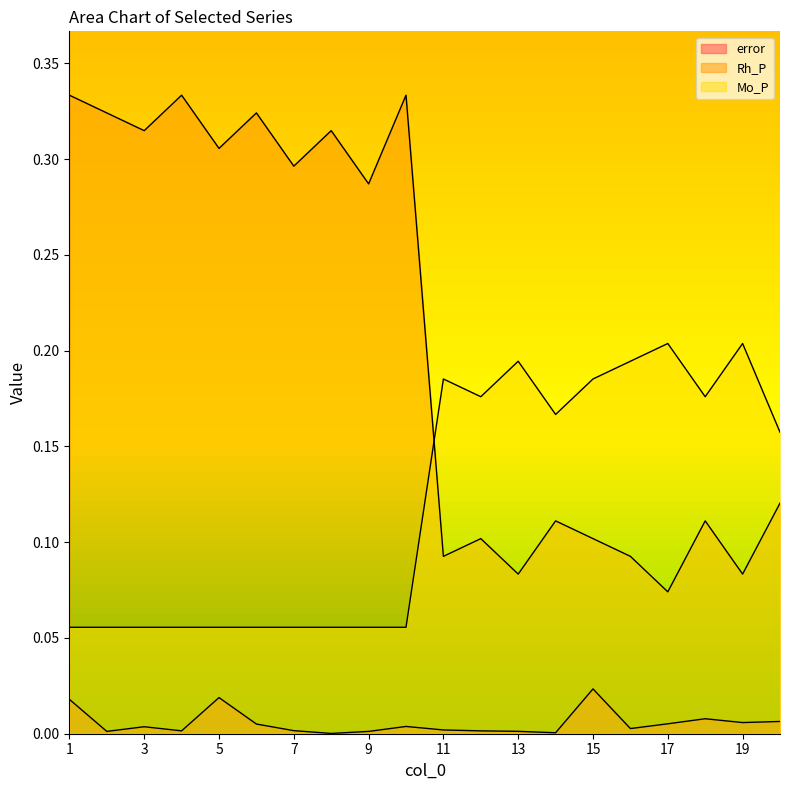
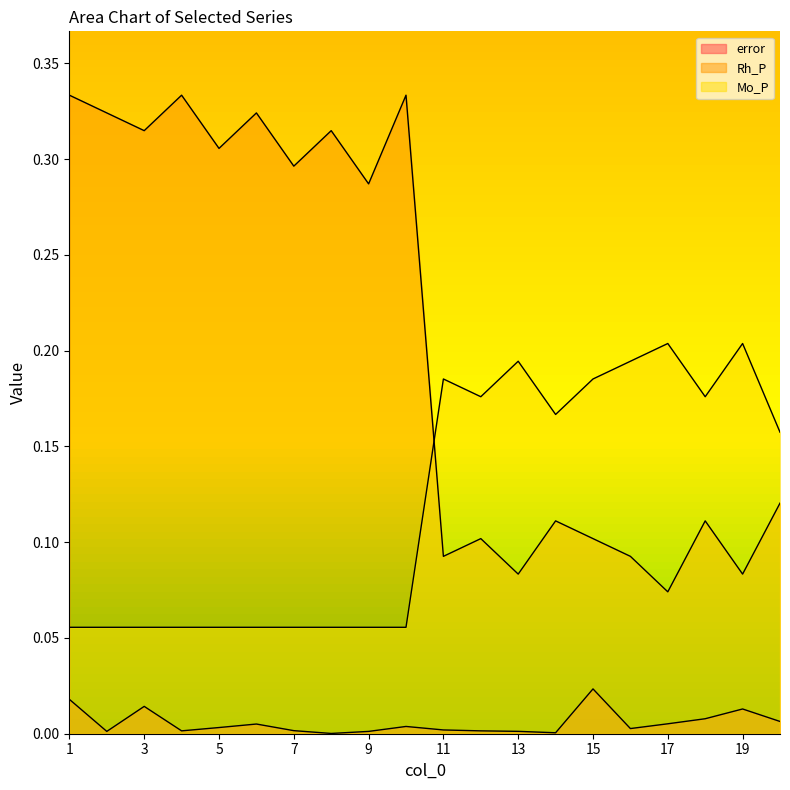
error, 3: 0.004 -> 0.014
error, 5: 0.019 -> 0.003
error, 19: 0.006 -> 0.013
